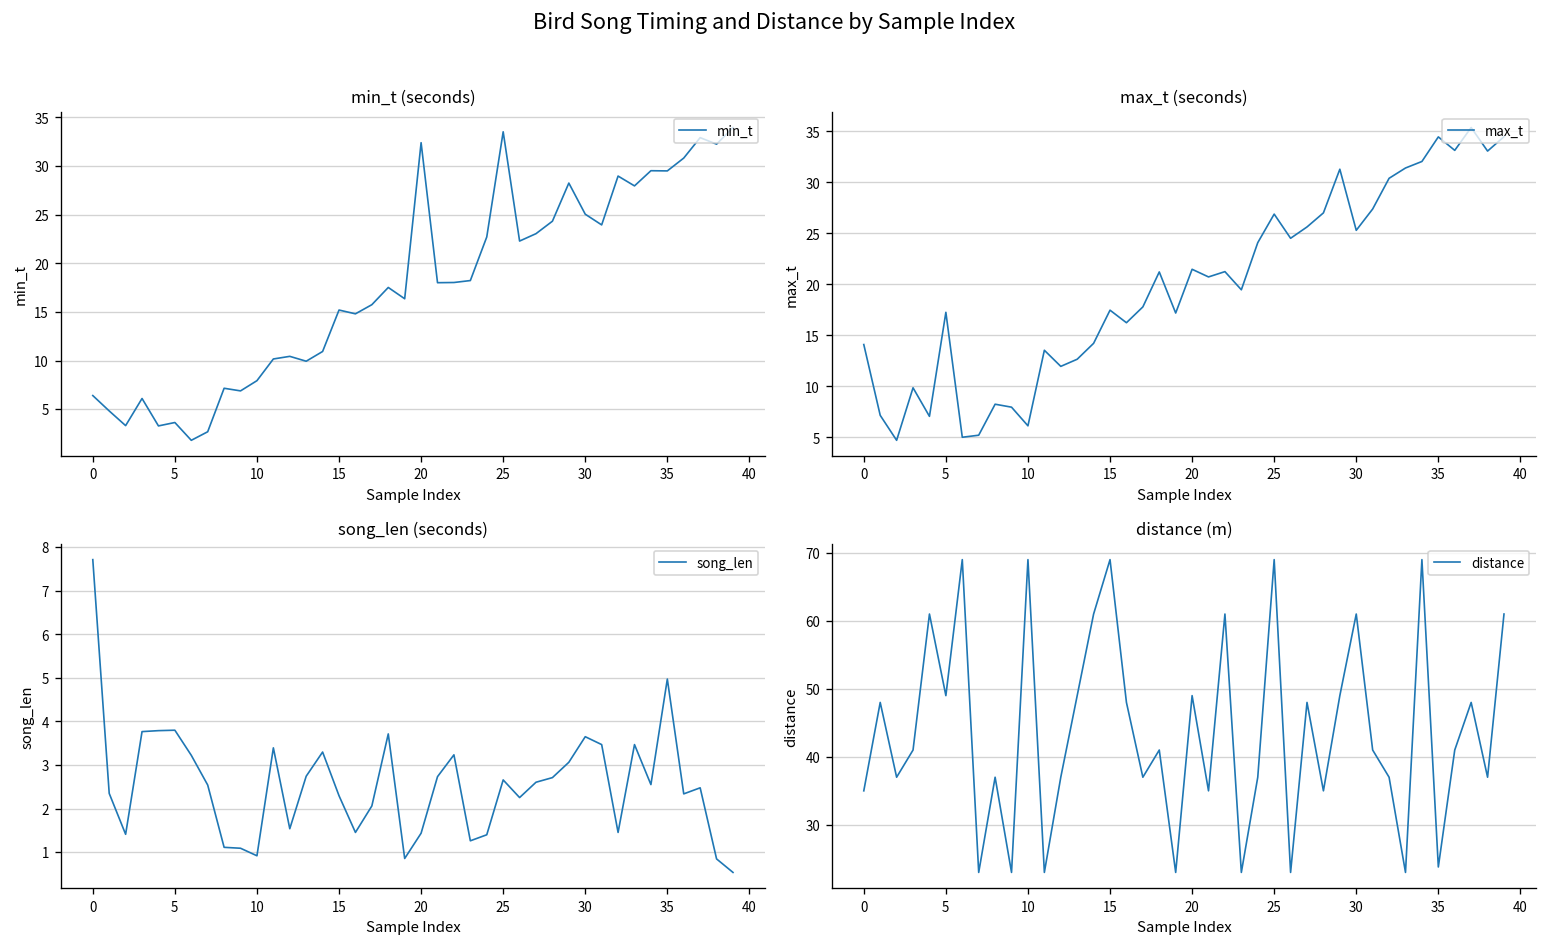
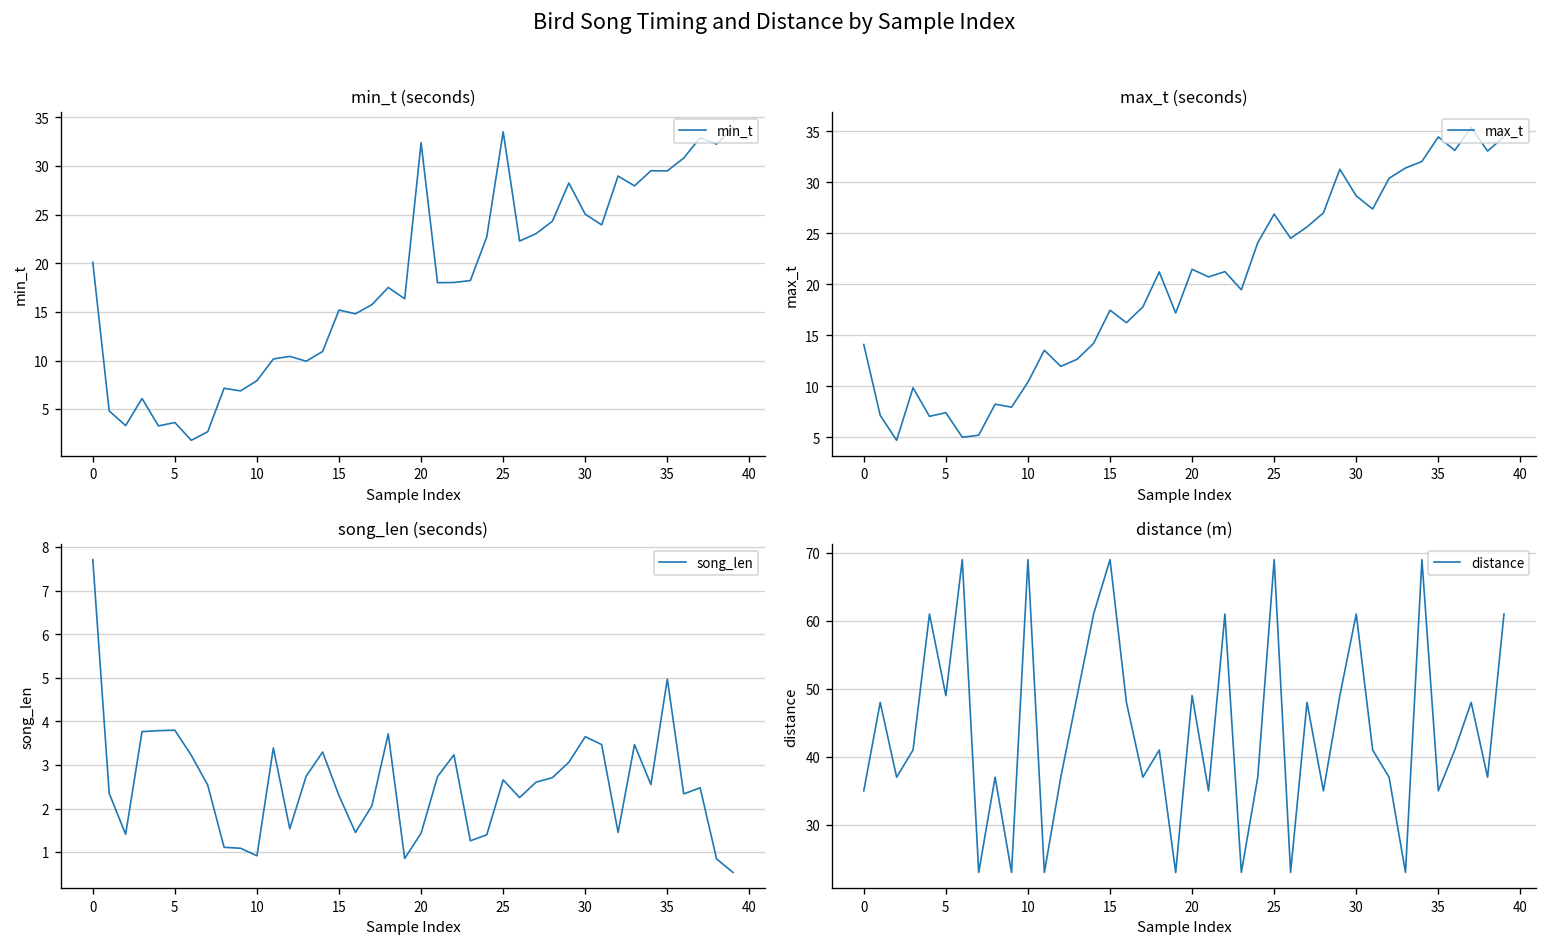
min_t (seconds), 0: 6 -> 20
max_t (seconds), 5: 17 -> 7
max_t (seconds), 10: 6 -> 10
max_t (seconds), 30: 25 -> 29
distance (m), 35: 24 -> 35
